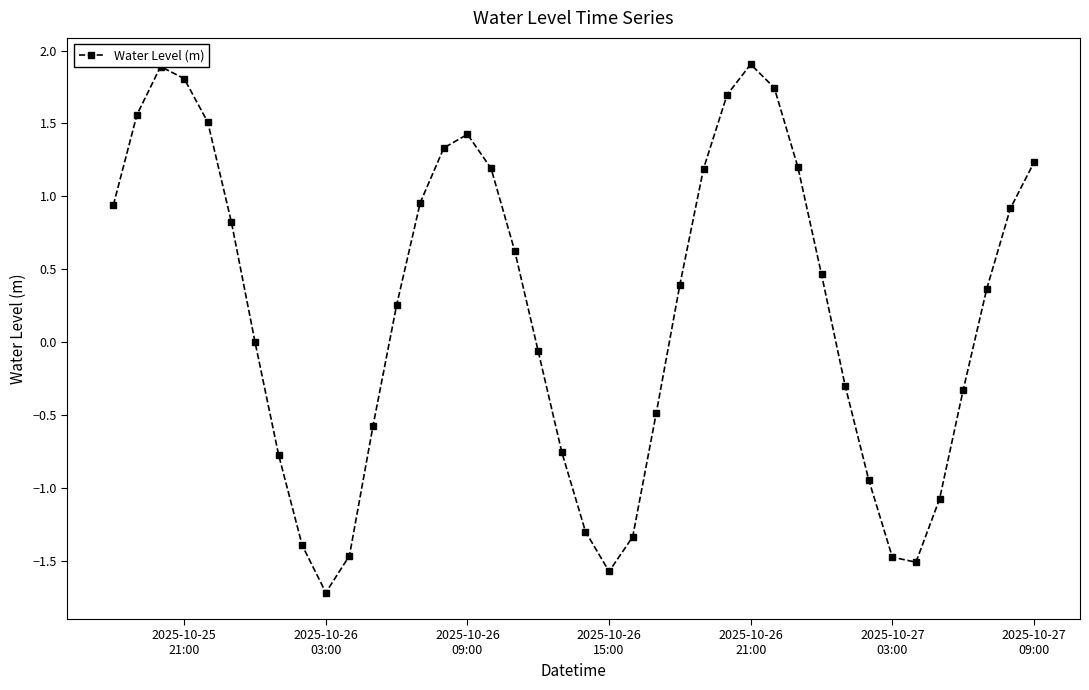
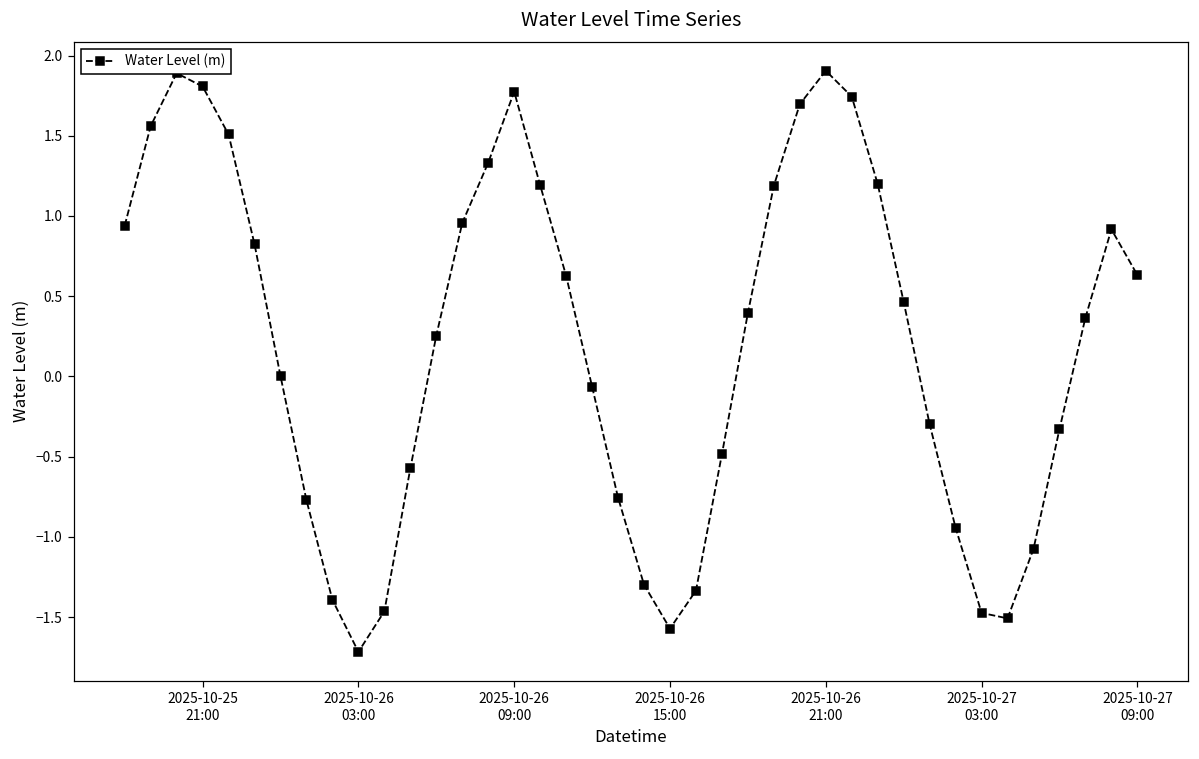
2025-10-26 09:00: 1.43 -> 1.77
2025-10-27 09:00: 1.23 -> 0.63
